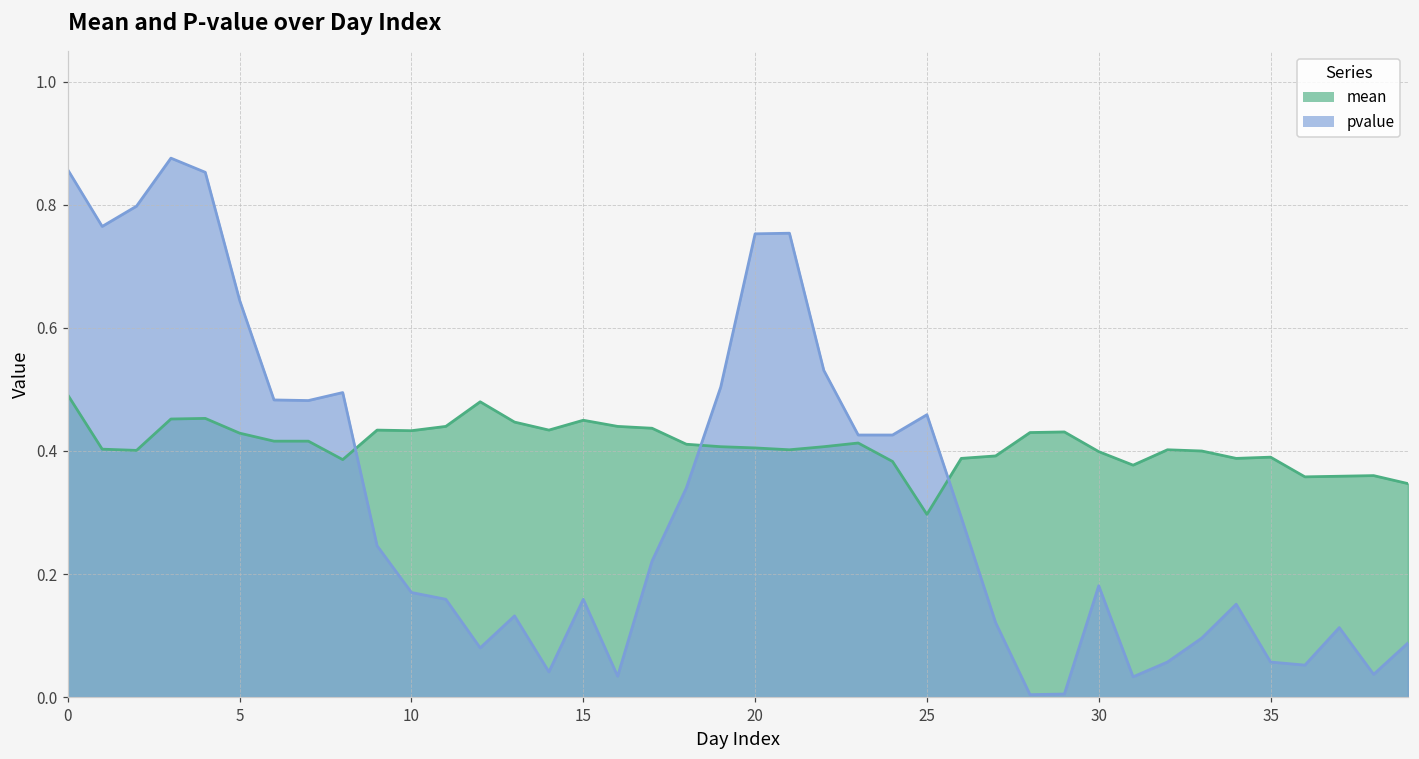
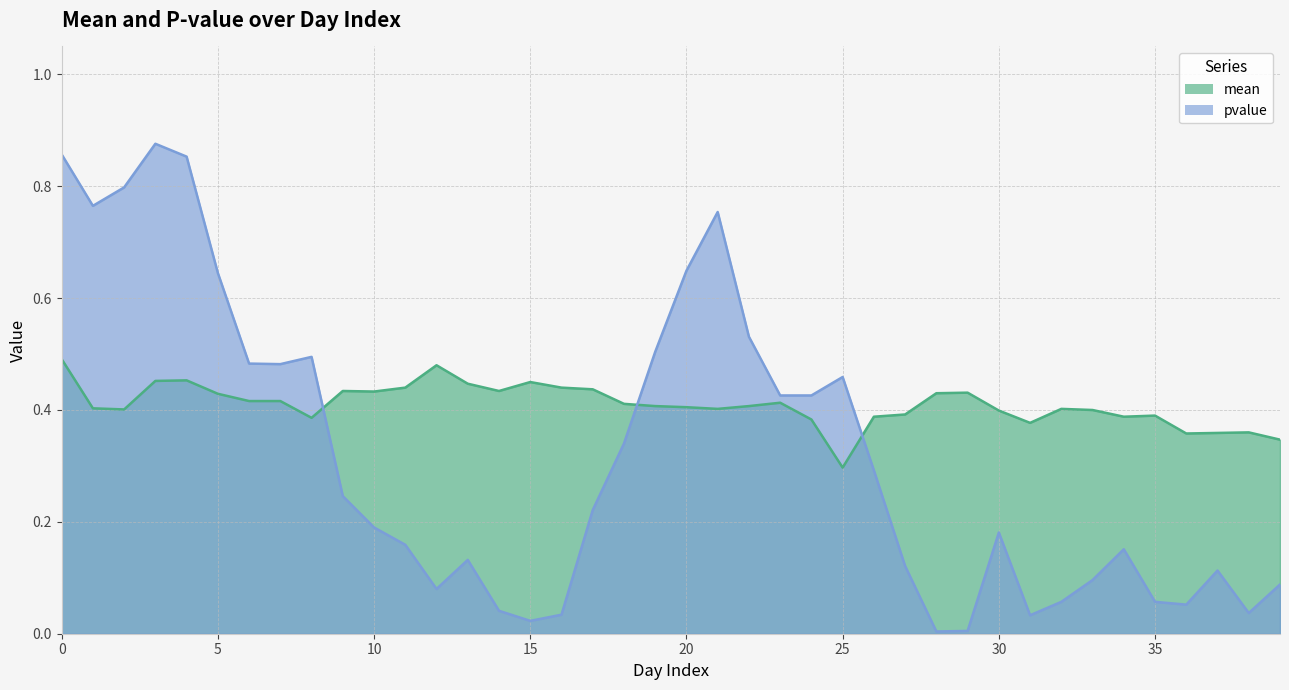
pvalue, 10: 0.17 -> 0.19
pvalue, 15: 0.16 -> 0.02
pvalue, 20: 0.75 -> 0.65
